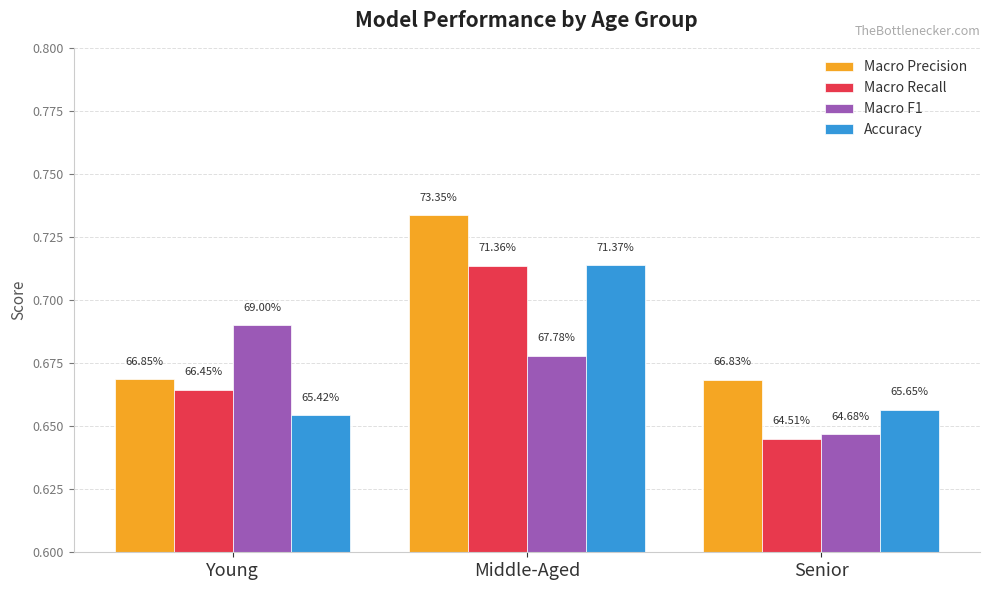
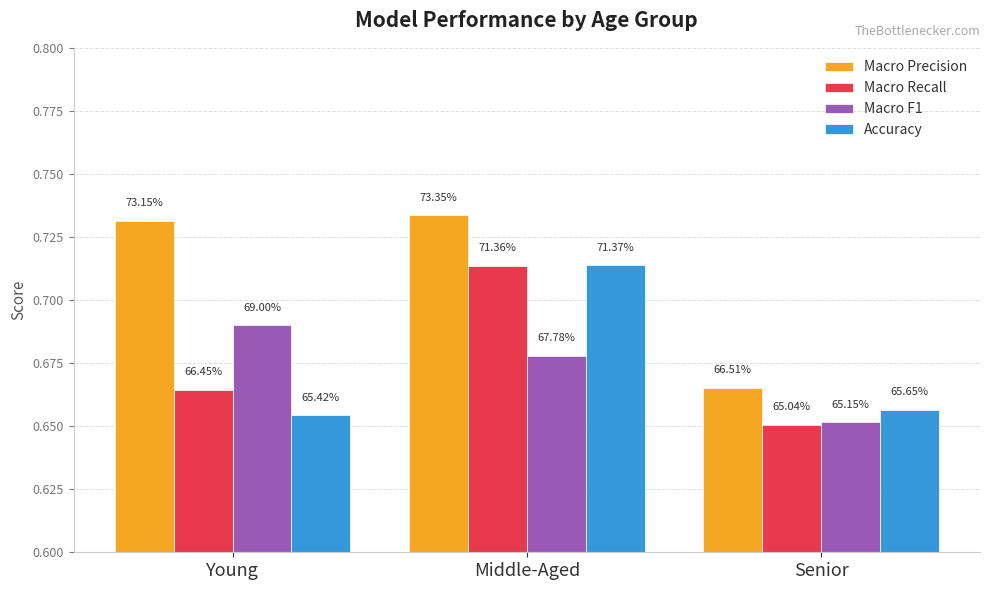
Macro Precision, Young: 66.85% -> 73.15%
Macro Precision, Senior: 66.83% -> 66.51%
Macro Recall, Senior: 64.51% -> 65.04%
Macro F1, Senior: 64.68% -> 65.15%
